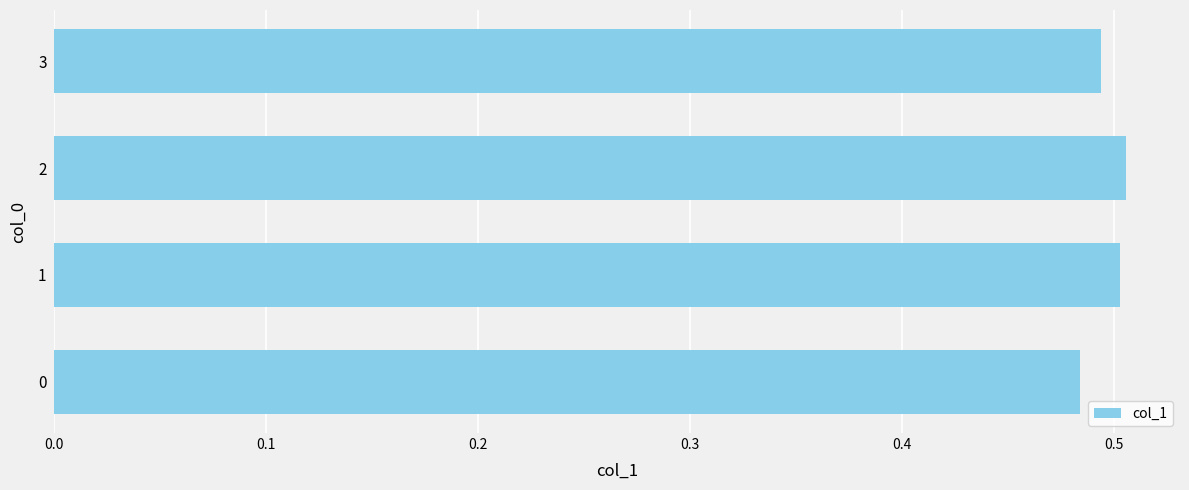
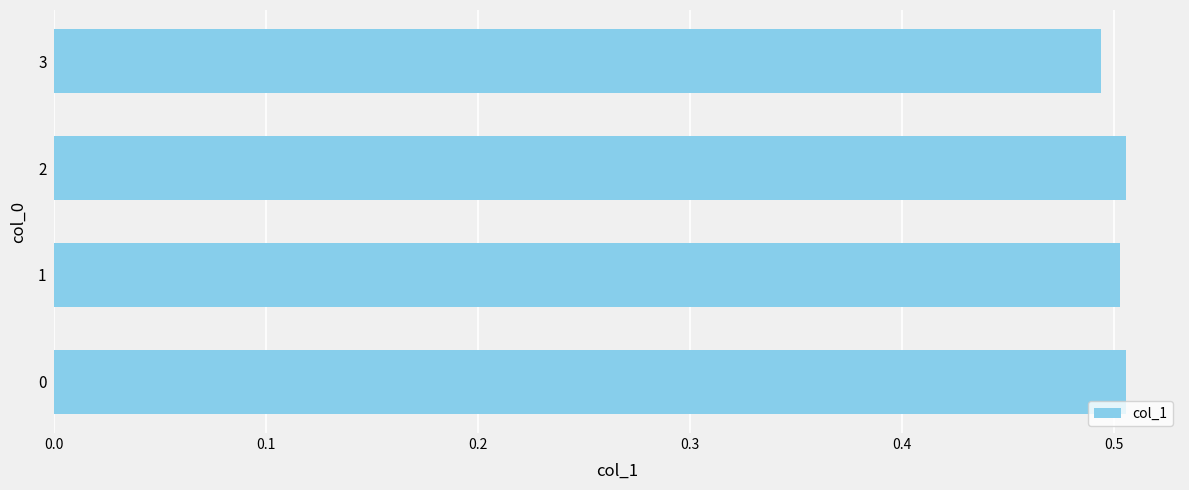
0: 0.484 -> 0.506
